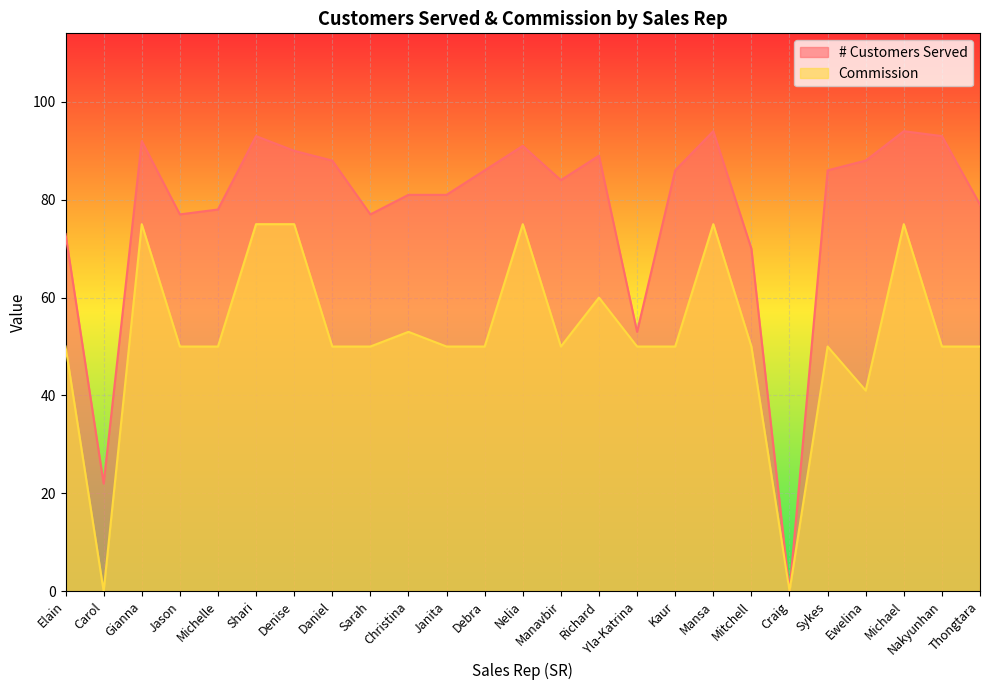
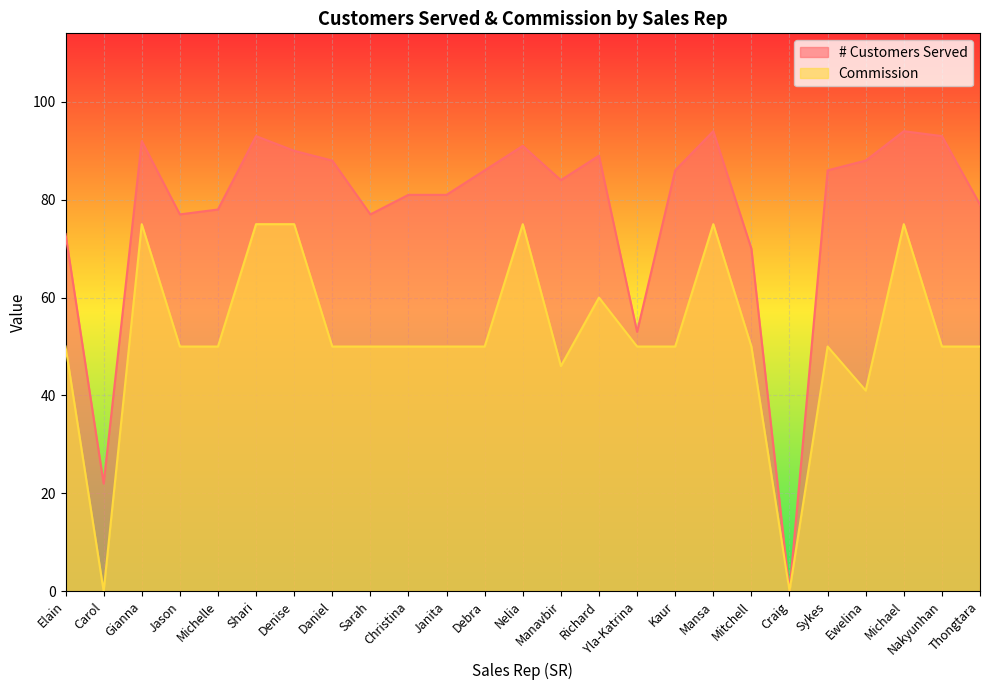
Commission, Christina: 53 -> 50
Commission, Manavbir: 50 -> 46
